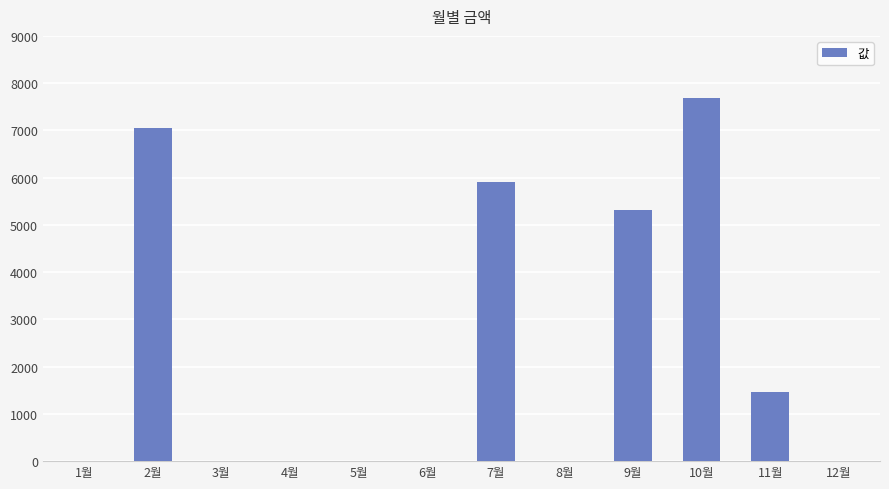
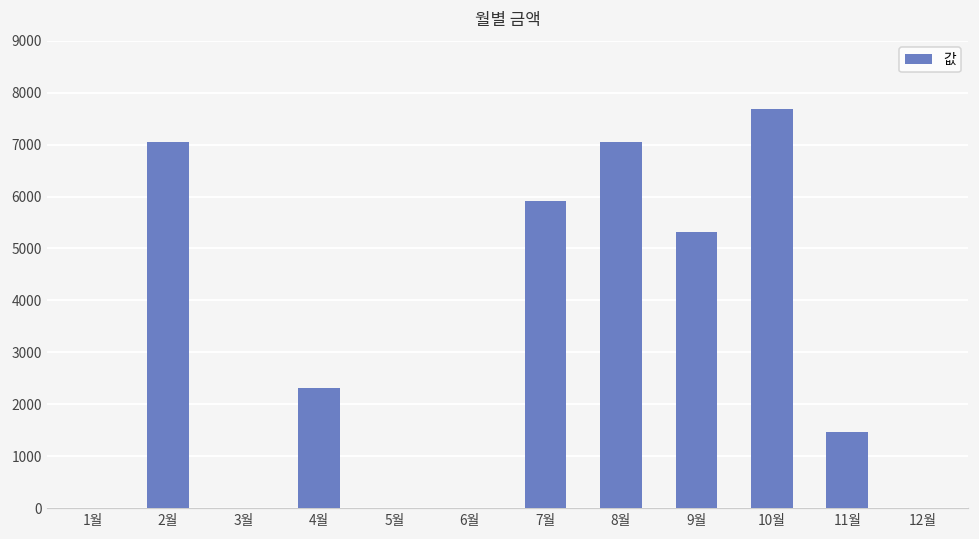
4월: 0 -> 2300
8월: 0 -> 7100
